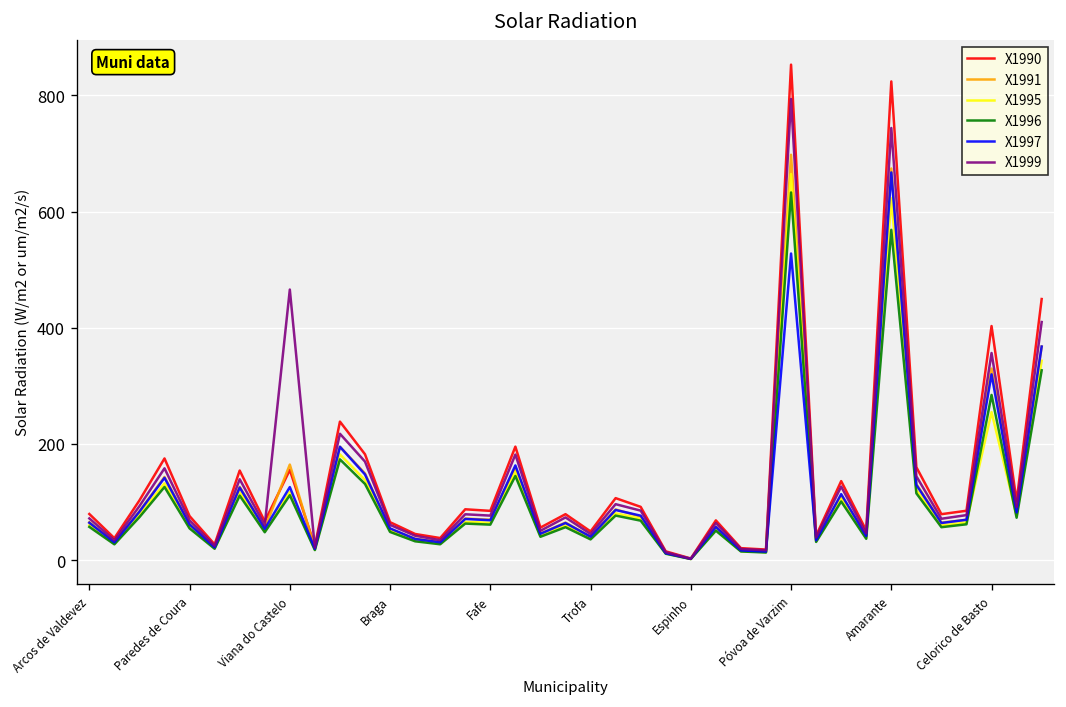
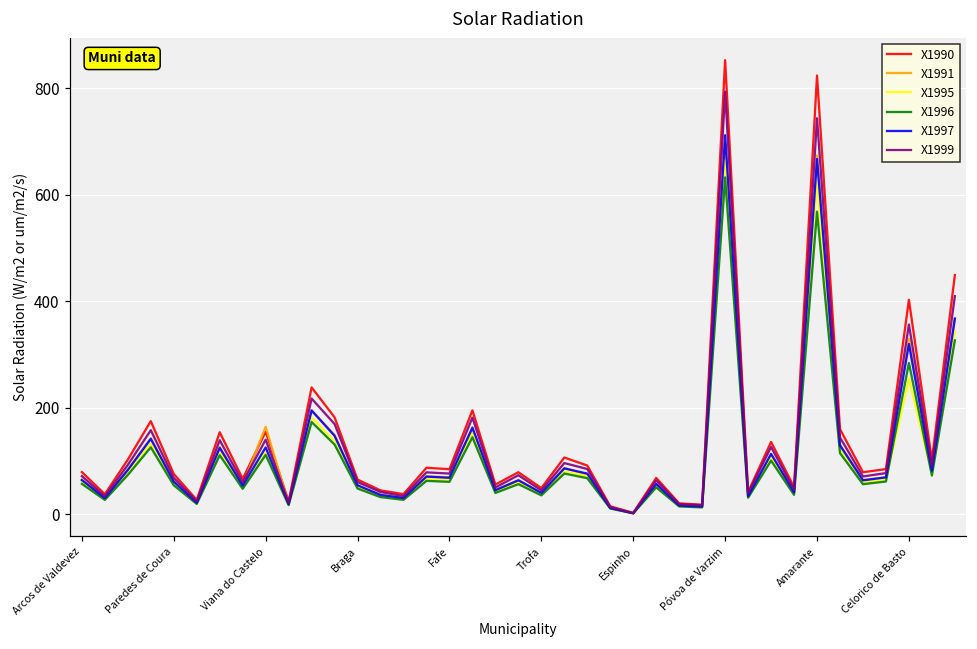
X1999, Viana do Castelo: 470 -> 140
X1997, Póvoa de Varzim: 530 -> 710
